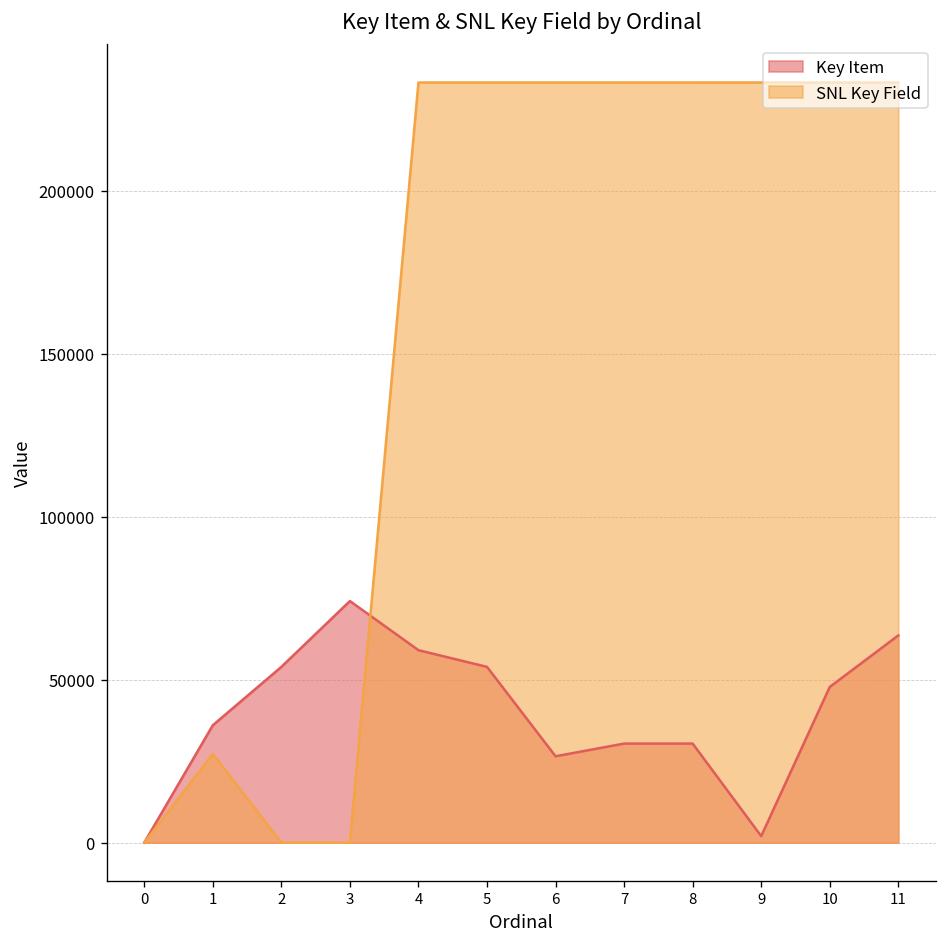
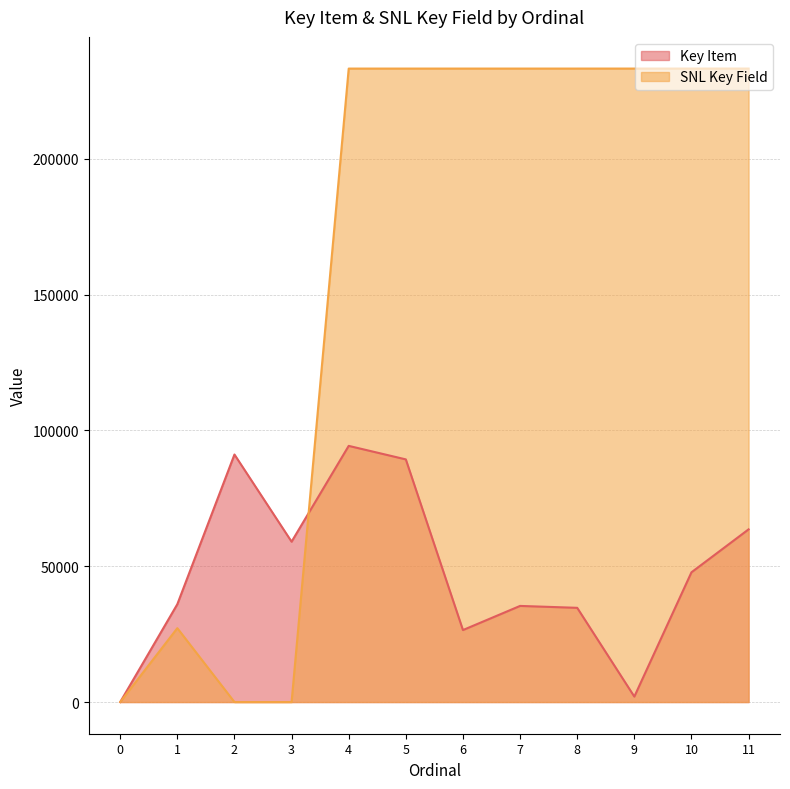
Key Item, 2: 54000 -> 91000
Key Item, 3: 74000 -> 59000
Key Item, 4: 59000 -> 94000
Key Item, 5: 54000 -> 89000
Key Item, 7: 30000 -> 35000
Key Item, 8: 30000 -> 35000
